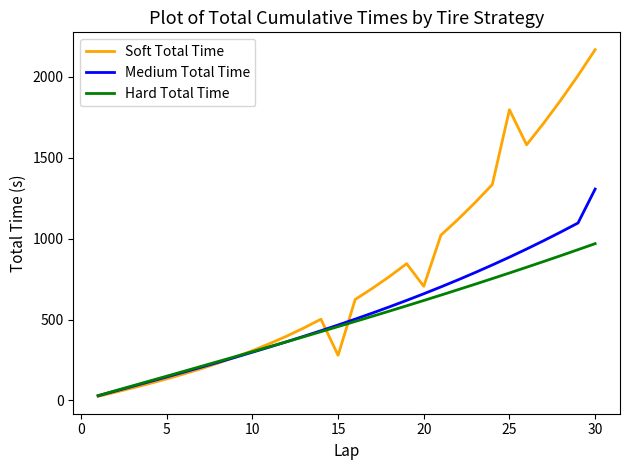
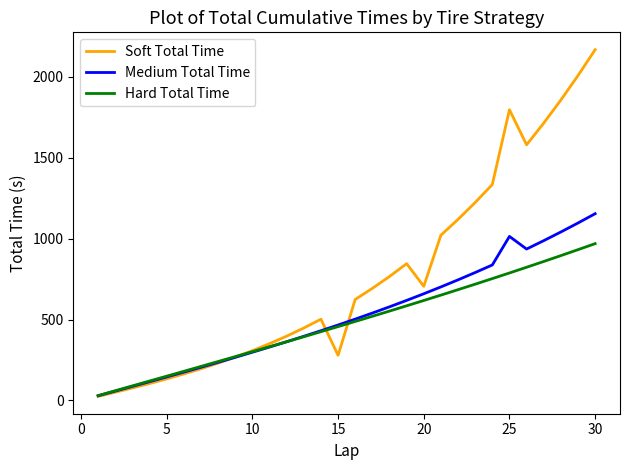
Medium Total Time, 25: 890 -> 1010
Medium Total Time, 30: 1310 -> 1150
